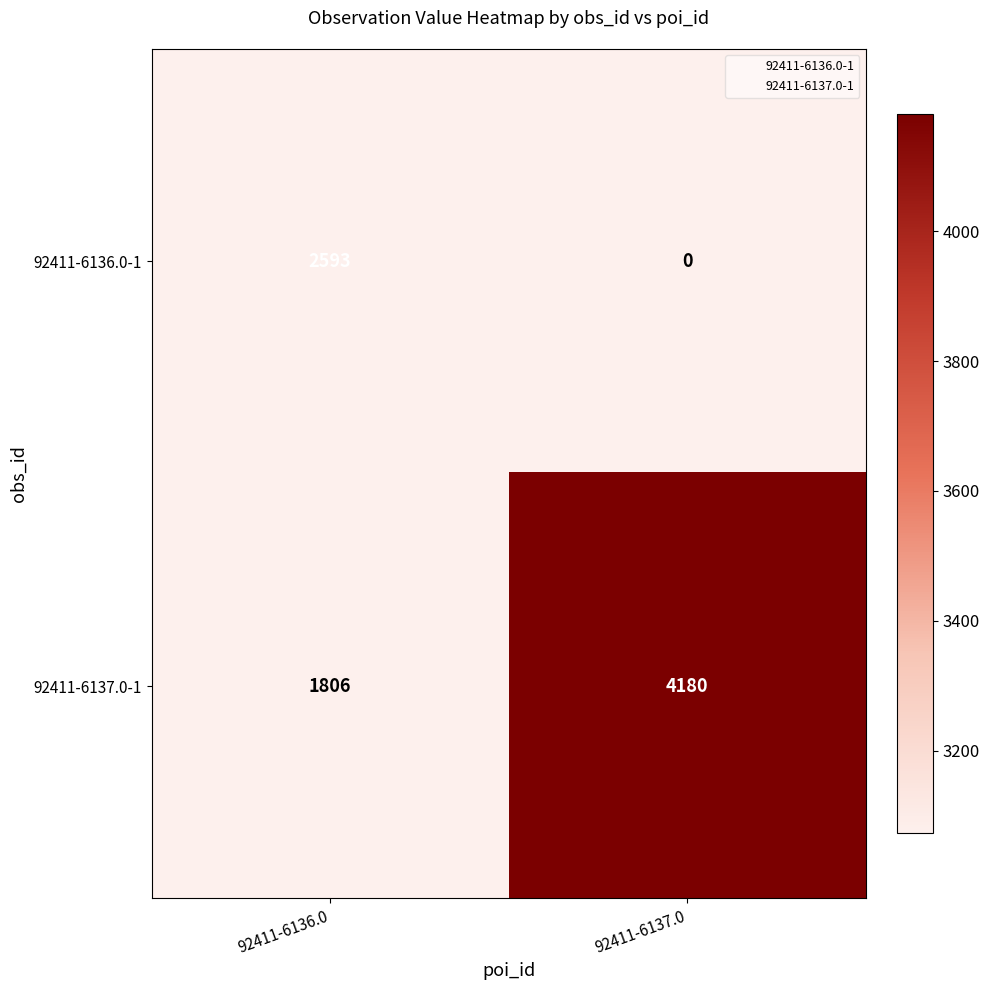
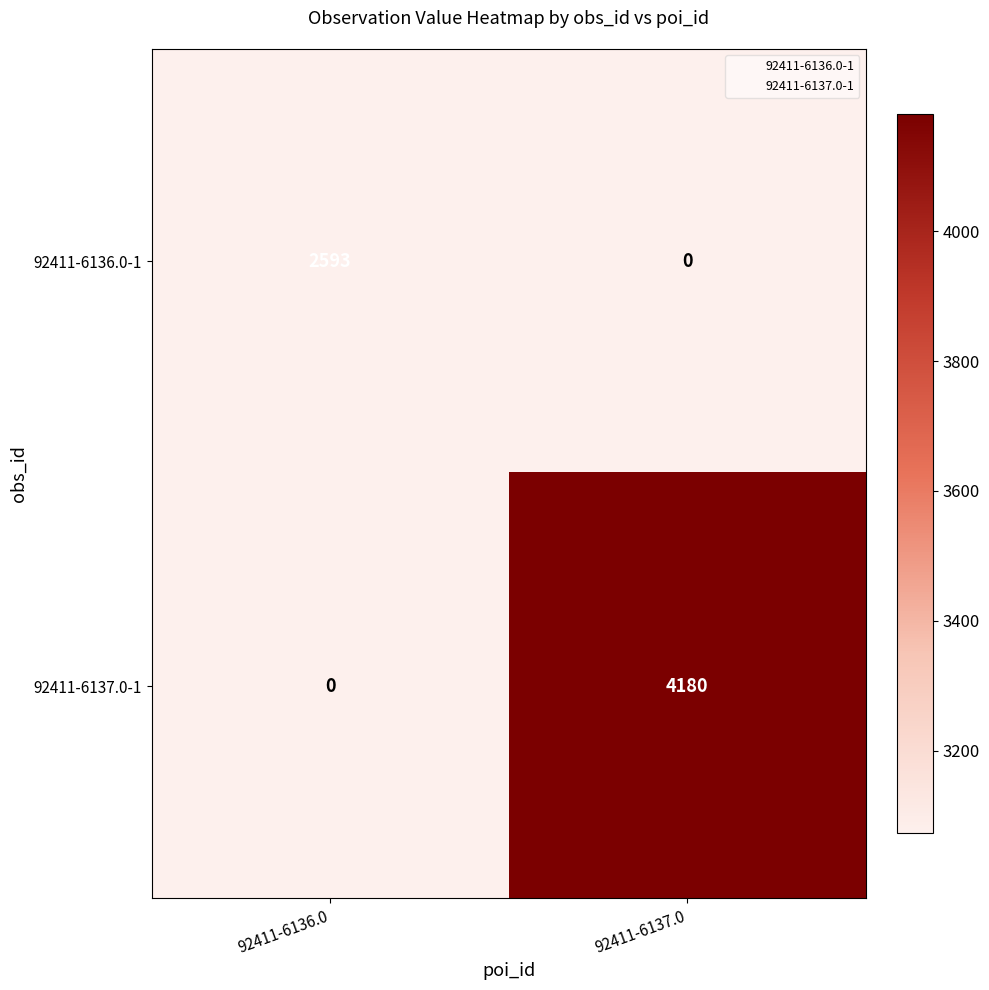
92411-6137.0-1, 92411-6136.0: 1806 -> 0
